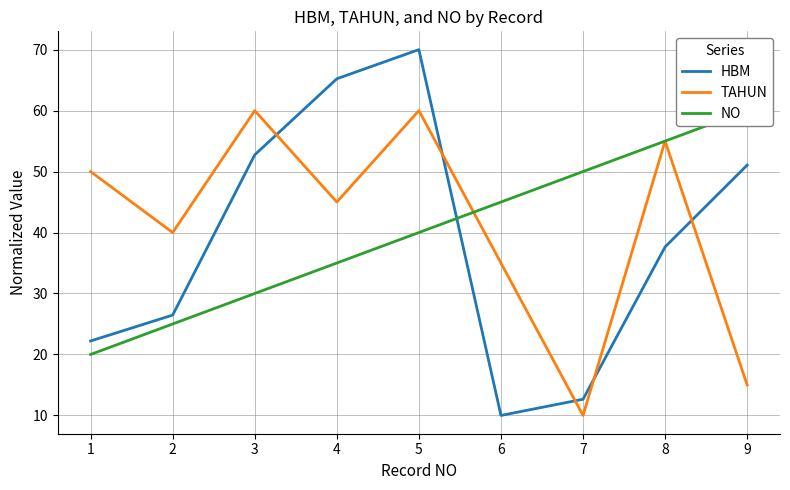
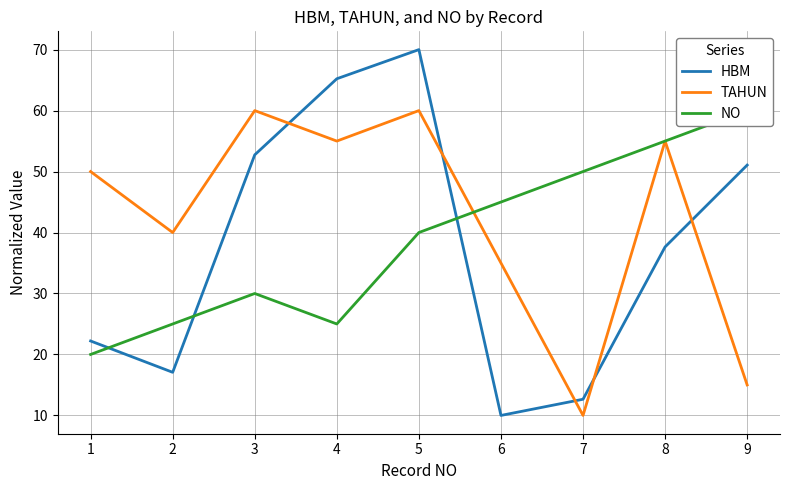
HBM, 2: 26 -> 17
TAHUN, 4: 45 -> 55
NO, 4: 35 -> 25
